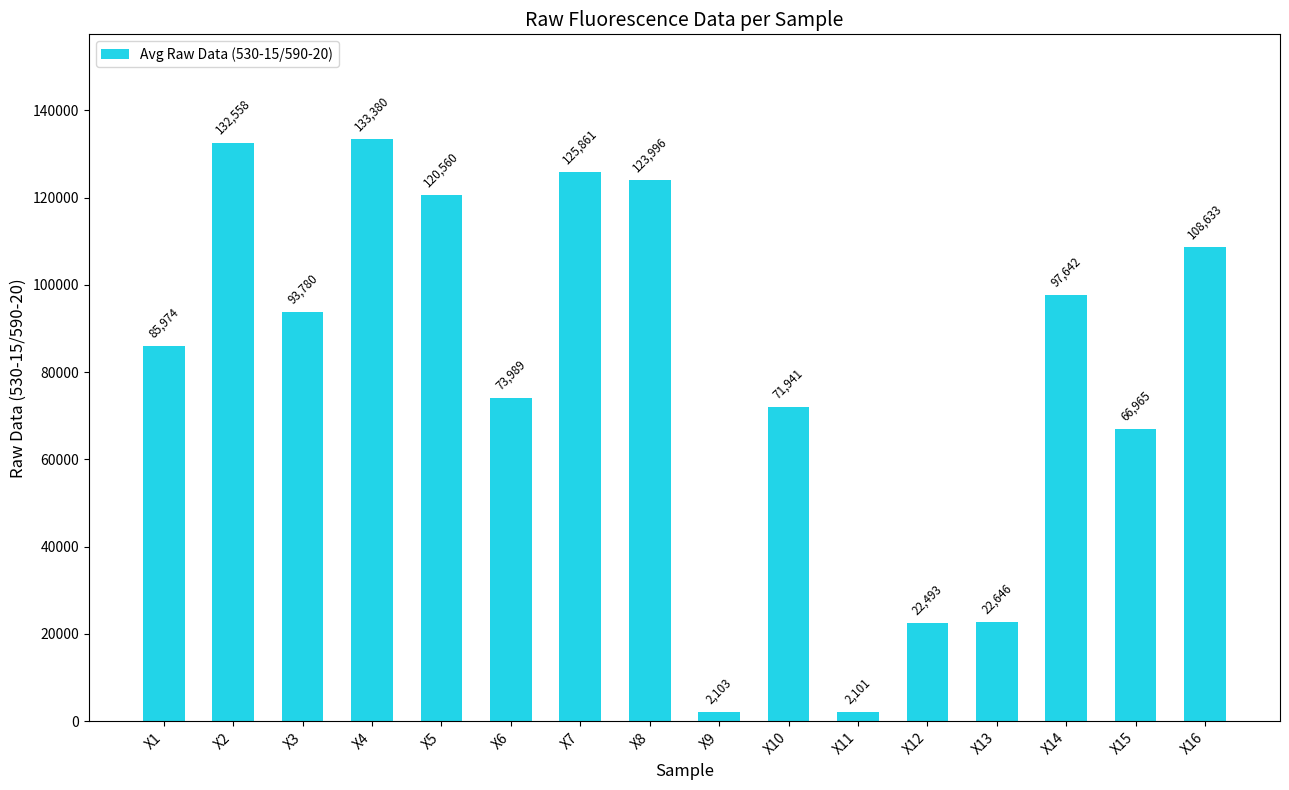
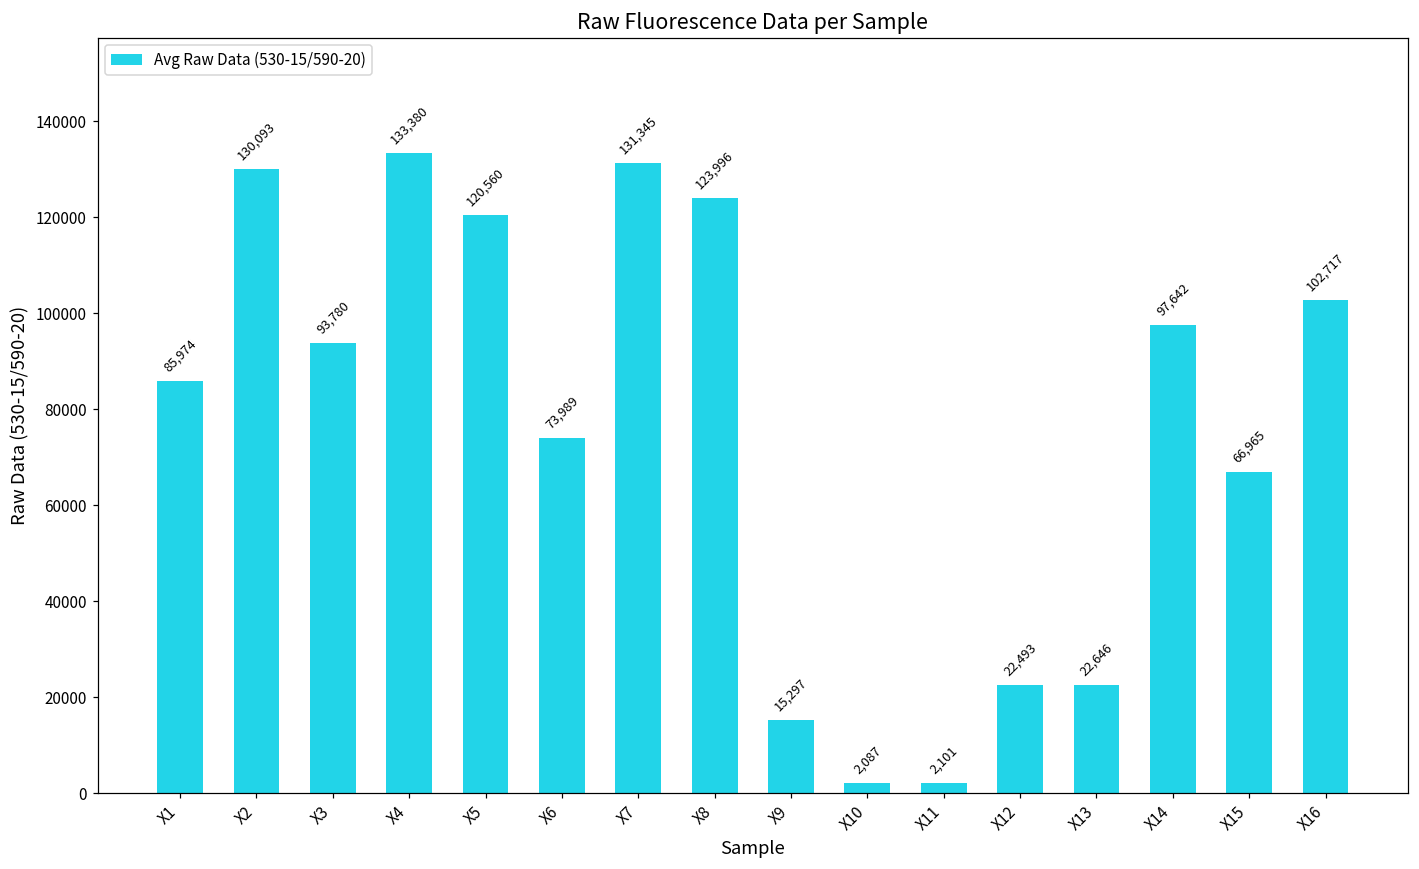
X2: 132,558 -> 130,093
X7: 125,861 -> 131,345
X9: 2,103 -> 15,297
X10: 71,941 -> 2,087
X16: 108,633 -> 102,717
